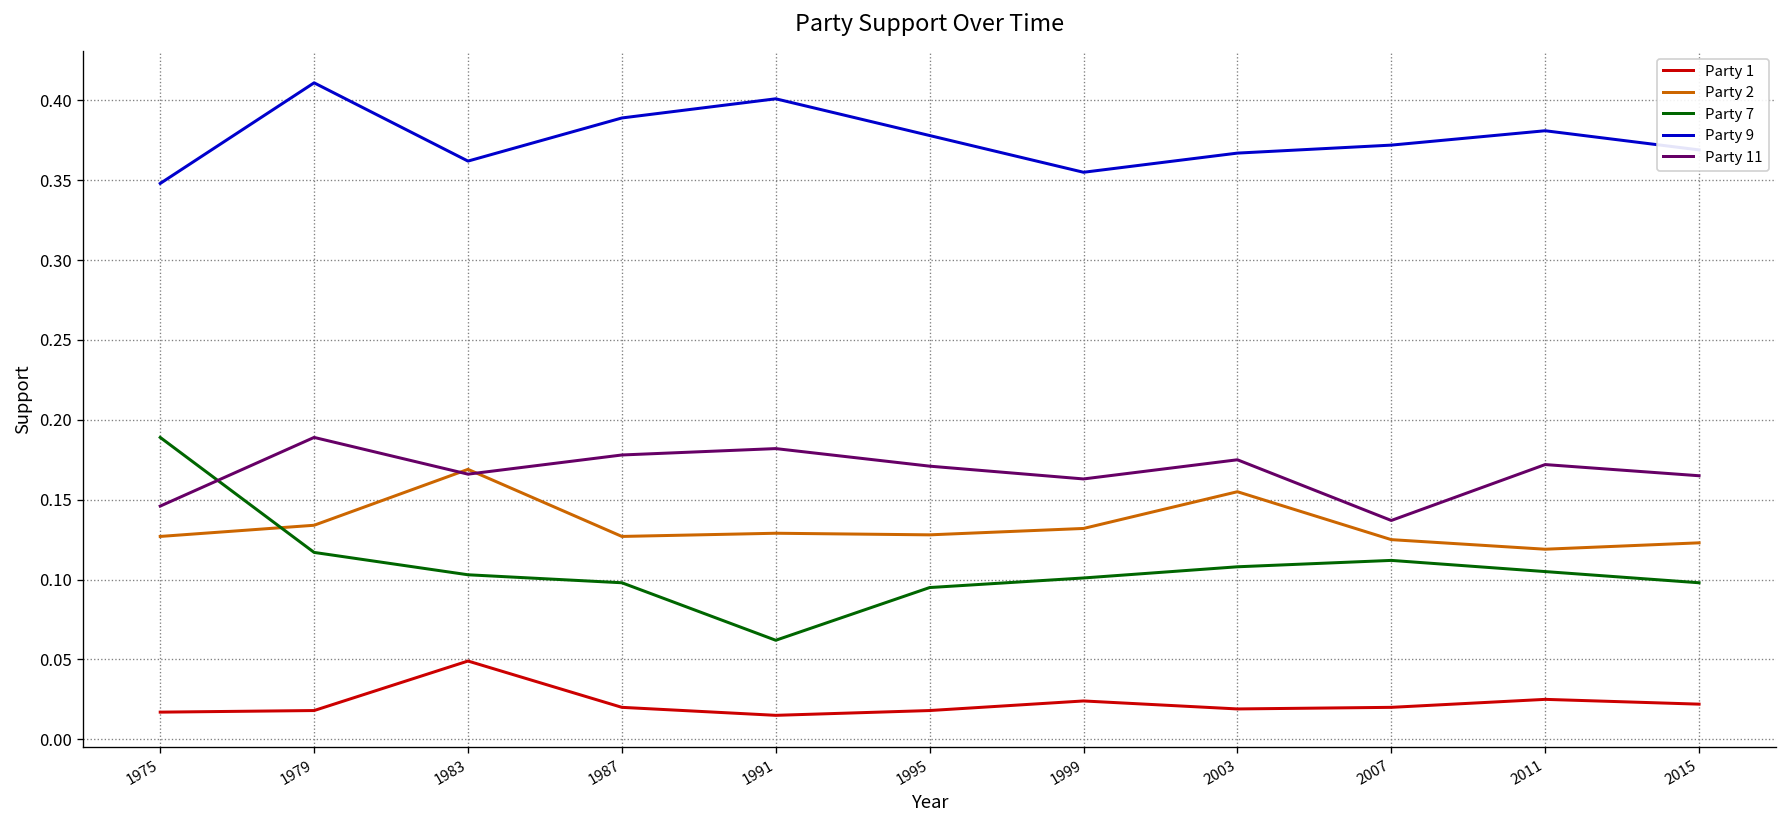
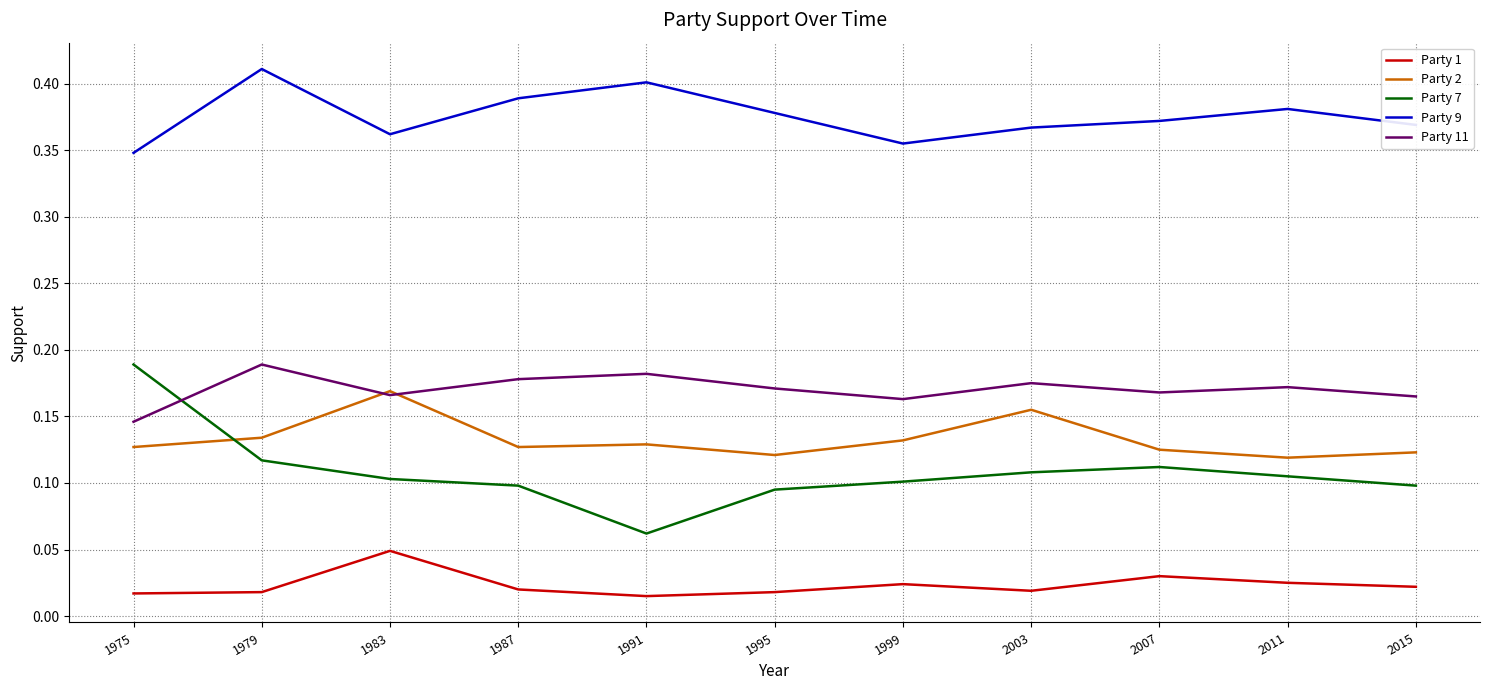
Party 2, 1995: 0.128 -> 0.121
Party 1, 2007: 0.02 -> 0.03
Party 11, 2007: 0.137 -> 0.168
